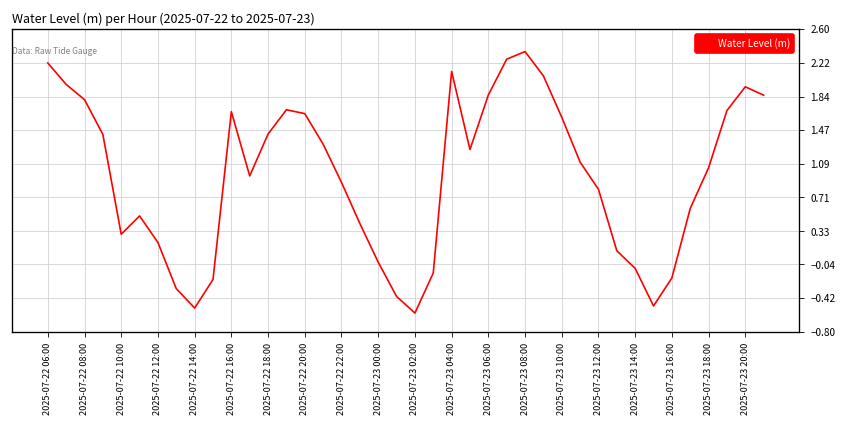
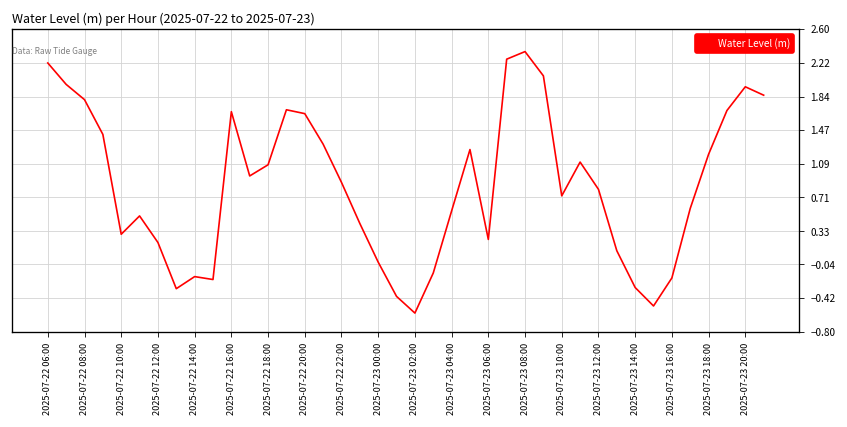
2025-07-22 14:00: -0.5 -> -0.2
2025-07-22 18:00: 1.4 -> 1.1
2025-07-23 04:00: 2.1 -> 0.6
2025-07-23 06:00: 1.9 -> 0.2
2025-07-23 10:00: 1.6 -> 0.7
2025-07-23 14:00: -0.1 -> -0.3
2025-07-23 18:00: 1.0 -> 1.2
